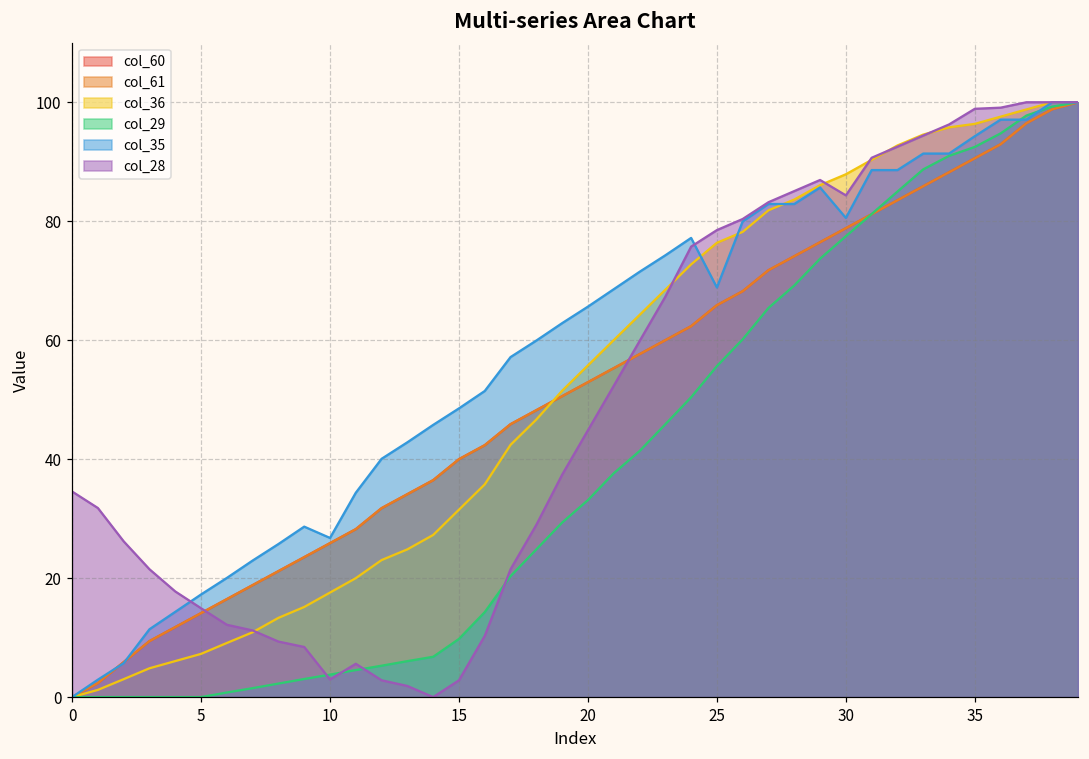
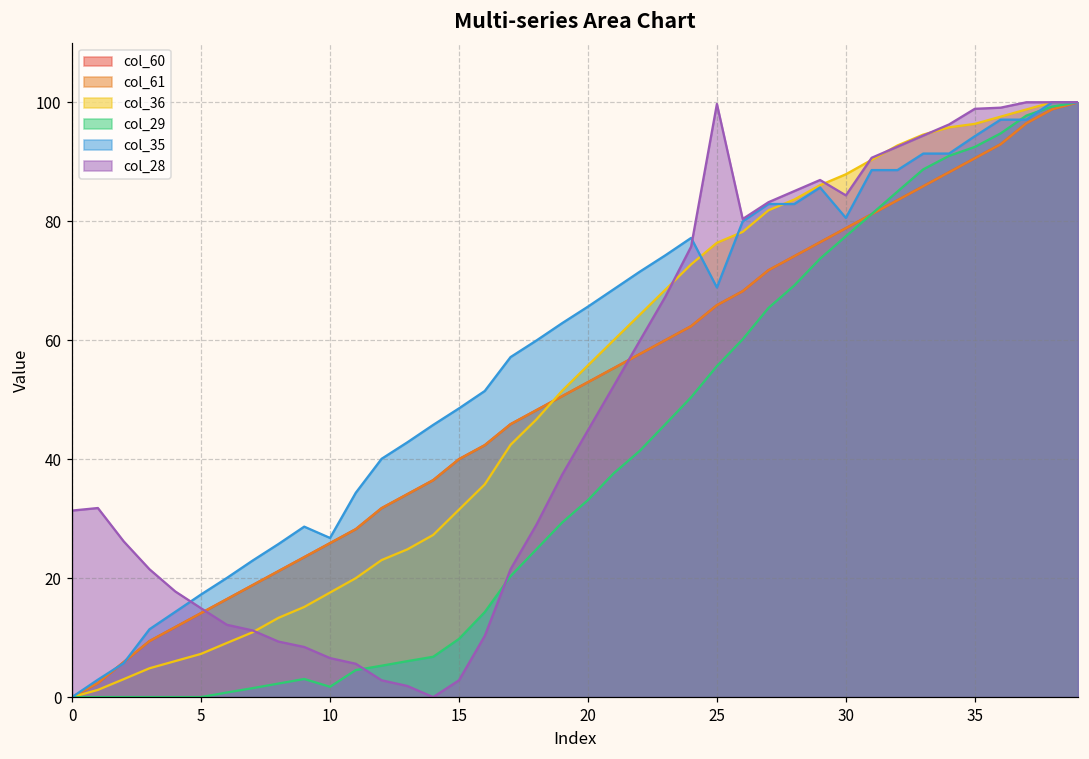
col_28, 0: 35 -> 31
col_29, 10: 4 -> 2
col_28, 10: 3 -> 7
col_28, 25: 79 -> 100
